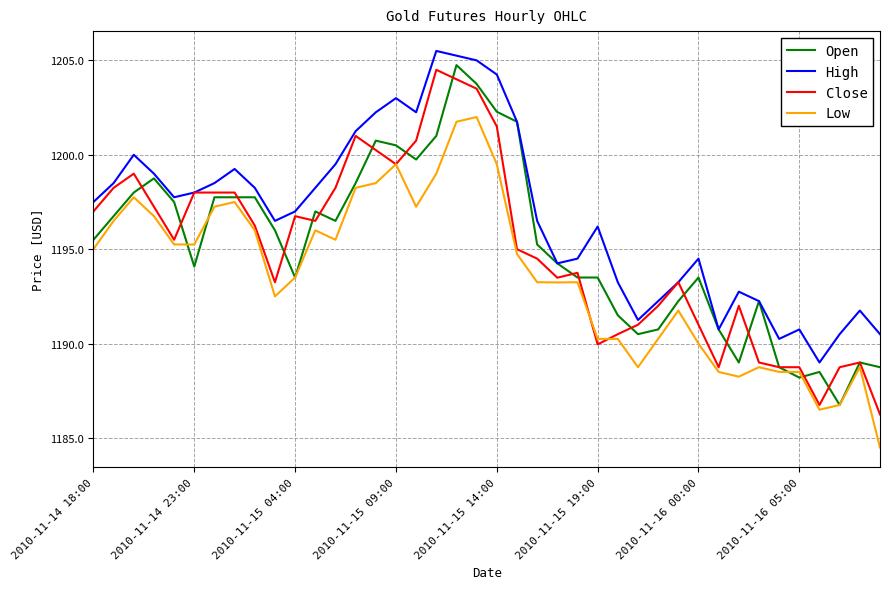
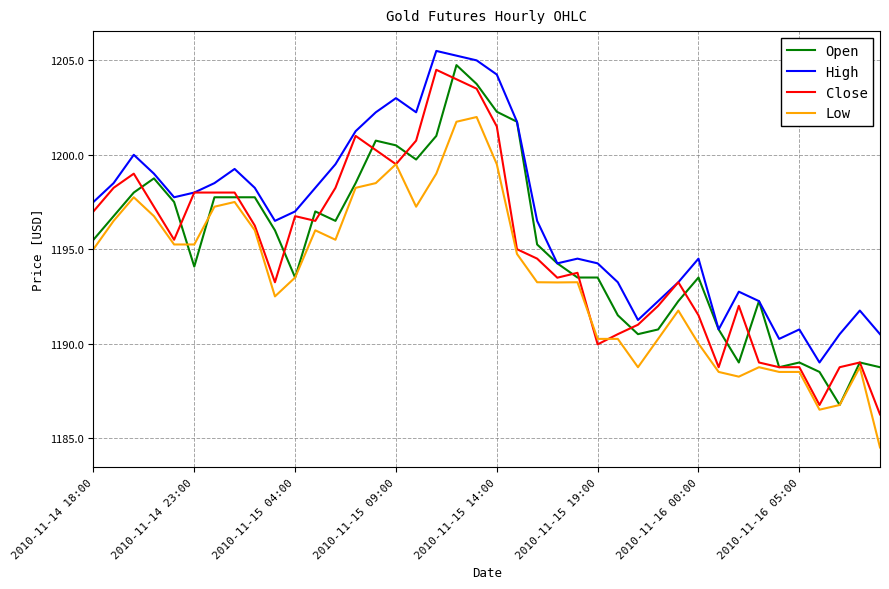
High, 2010-11-15 19:00: 1196.2 -> 1194.3
Close, 2010-11-16 00:00: 1191.0 -> 1191.5
Open, 2010-11-16 05:00: 1188.2 -> 1189.0
